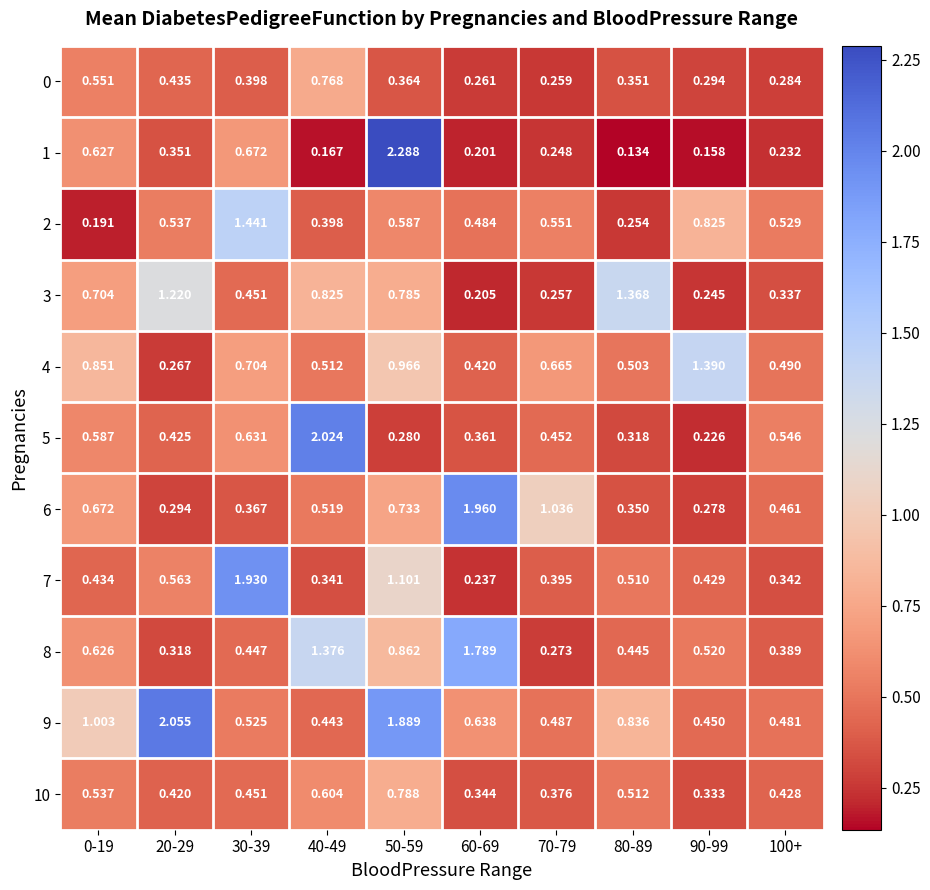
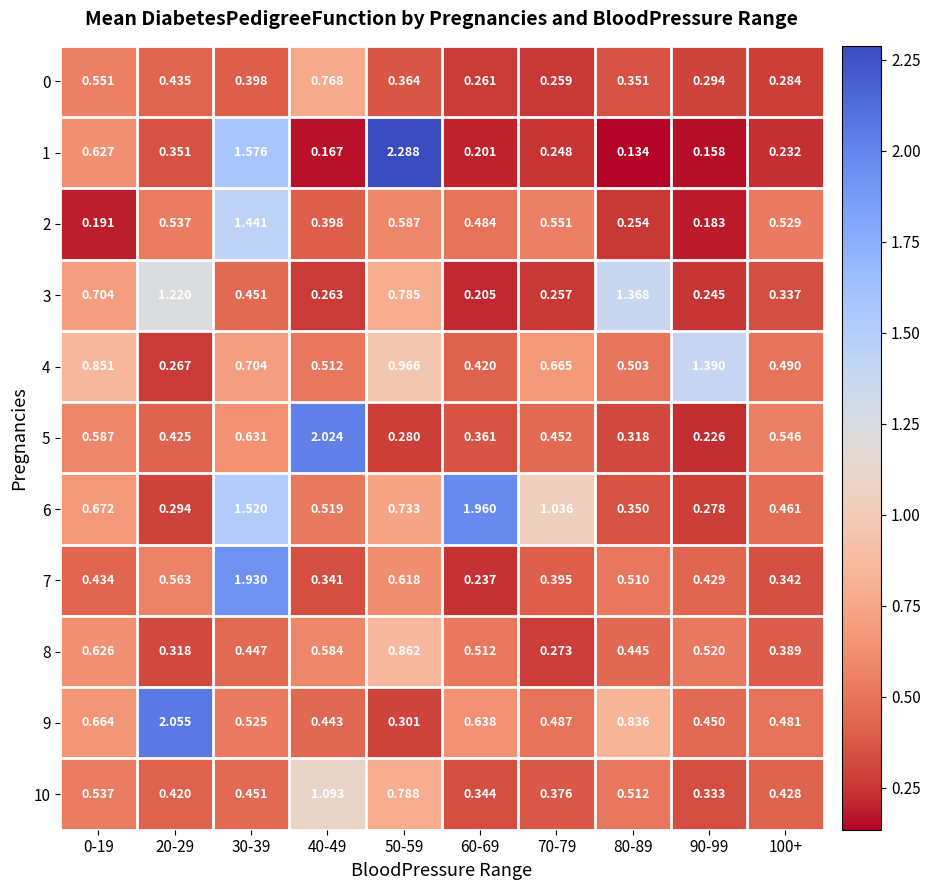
1, 30-39: 0.672 -> 1.576
2, 90-99: 0.825 -> 0.183
3, 40-49: 0.825 -> 0.263
6, 30-39: 0.367 -> 1.520
7, 50-59: 1.101 -> 0.618
8, 40-49: 1.376 -> 0.584
8, 60-69: 1.789 -> 0.512
9, 0-19: 1.003 -> 0.664
9, 50-59: 1.889 -> 0.301
10, 40-49: 0.604 -> 1.093
